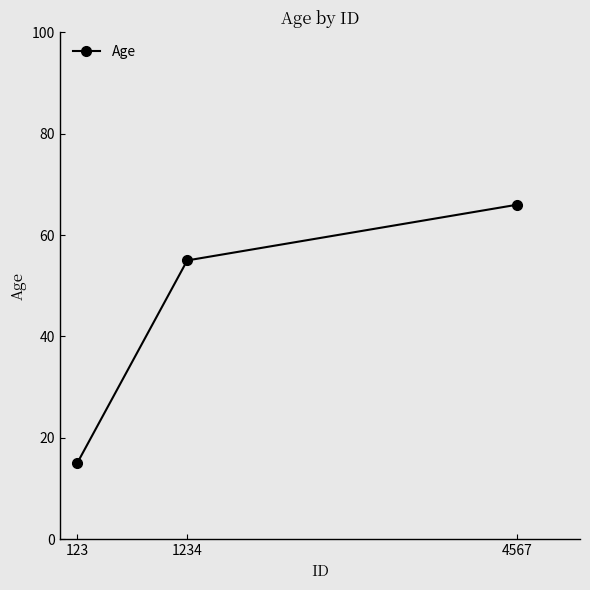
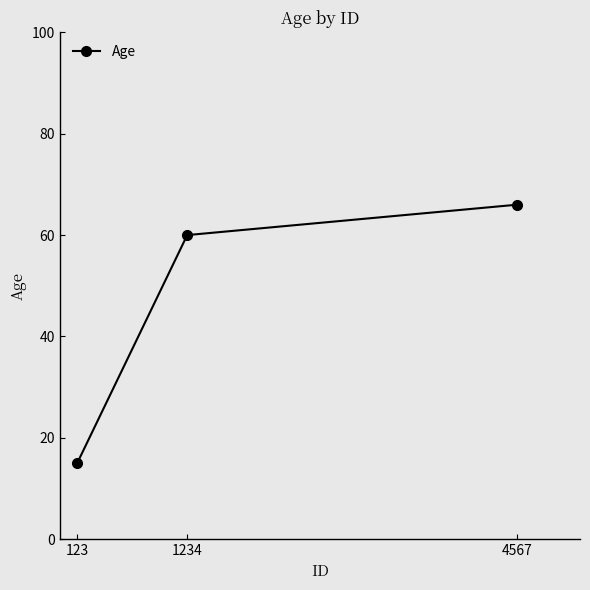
1234: 55 -> 60
